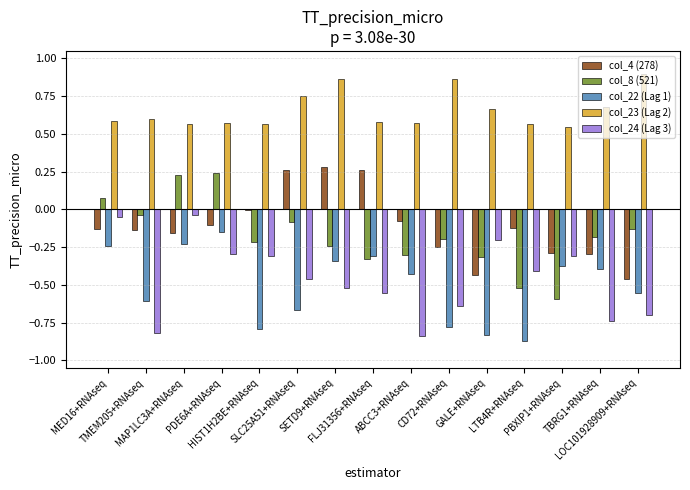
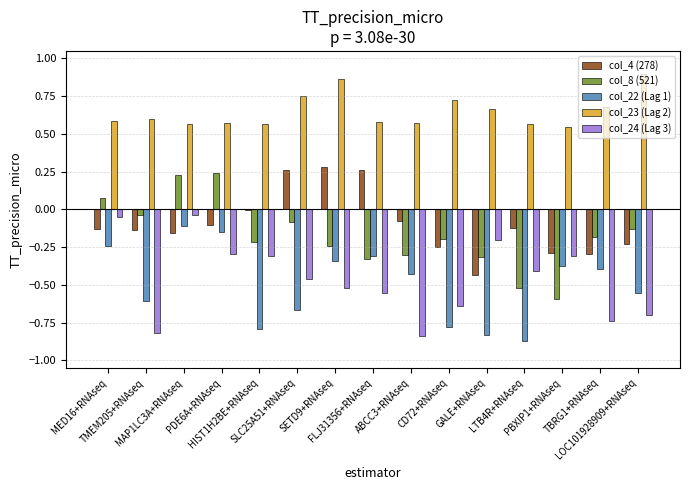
col_22 (Lag 1), MAP1LC3A+RNAseq: -0.23 -> -0.11
col_23 (Lag 2), CD72+RNAseq: 0.86 -> 0.73
col_4 (278), LOC101928909+RNAseq: -0.46 -> -0.23
